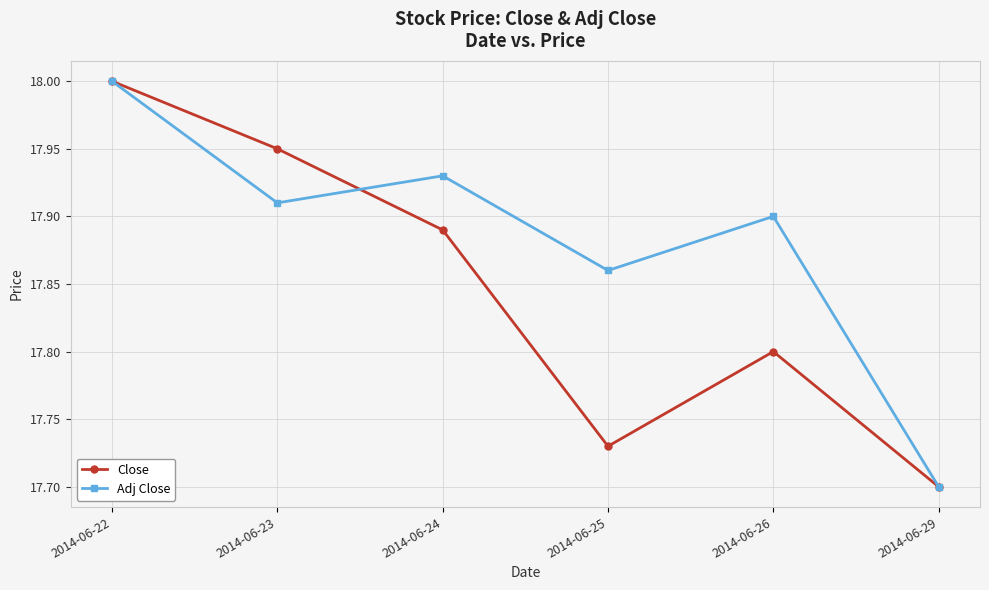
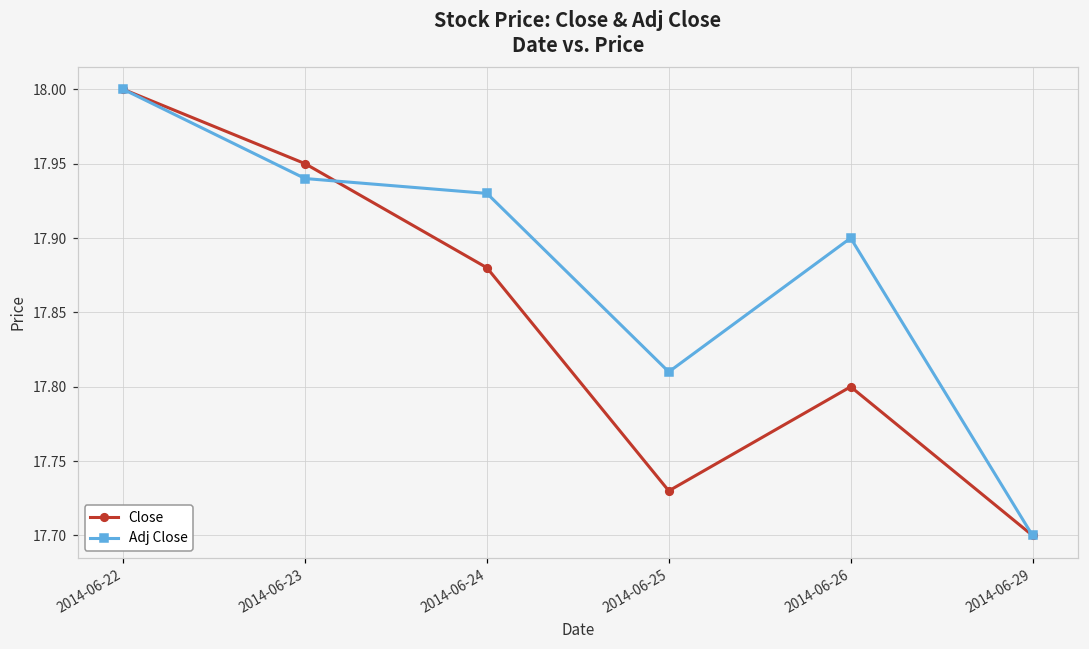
Adj Close, 2014-06-23: 17.91 -> 17.94
Close, 2014-06-24: 17.89 -> 17.88
Adj Close, 2014-06-25: 17.86 -> 17.81
